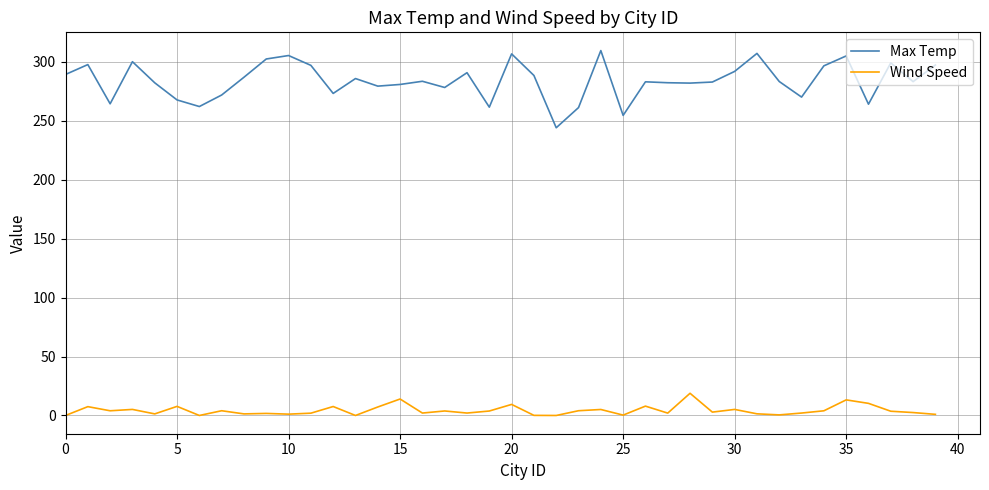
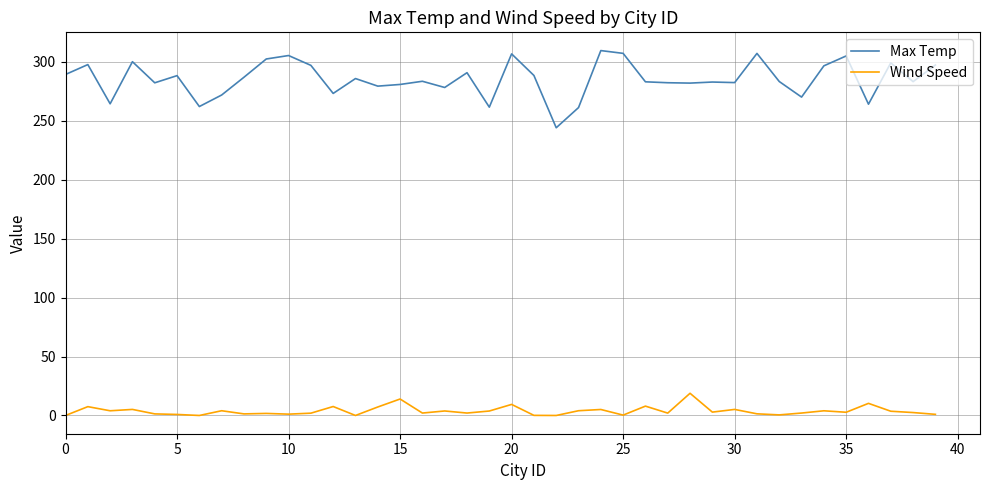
Max Temp, 5: 268 -> 288
Wind Speed, 5: 8 -> 1
Max Temp, 25: 255 -> 307
Max Temp, 30: 292 -> 282
Wind Speed, 35: 13 -> 3
